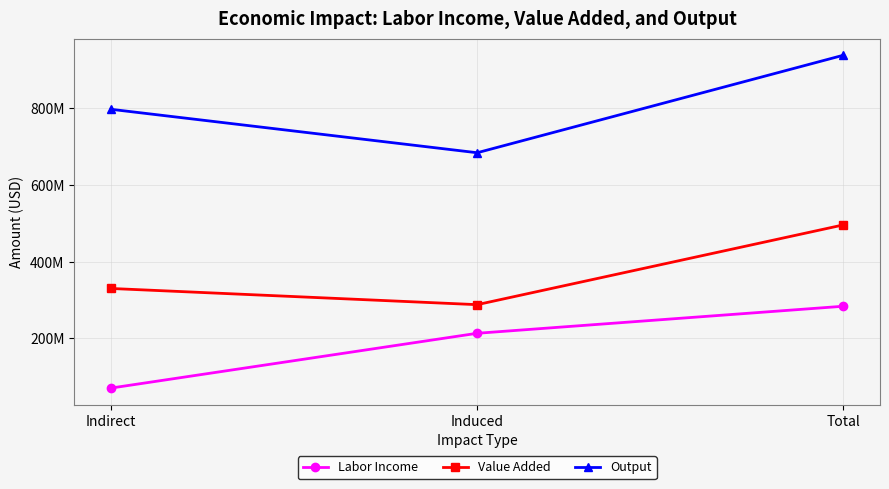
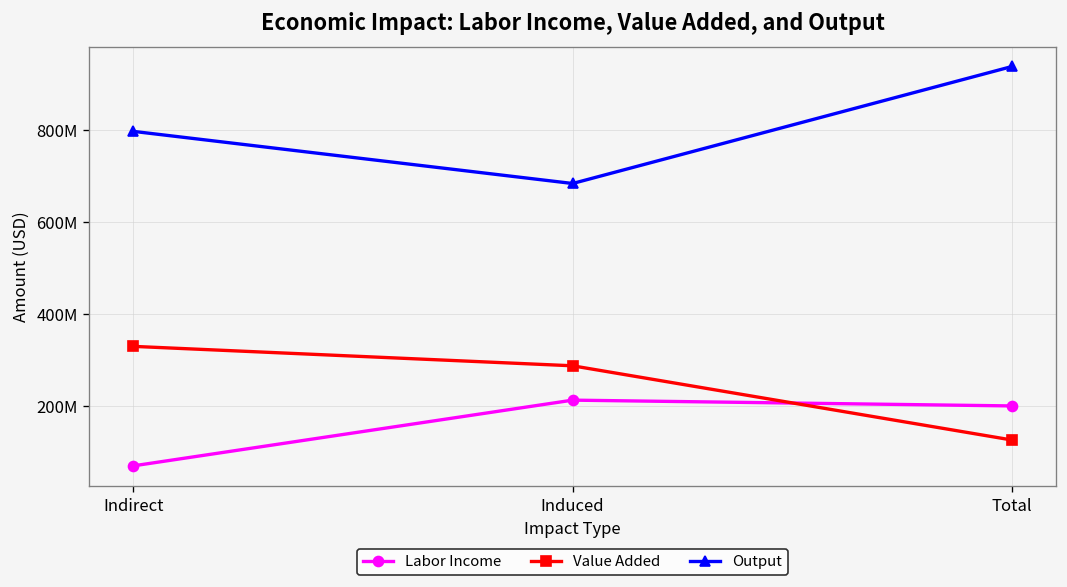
Labor Income, Total: 280000000 -> 200000000
Value Added, Total: 500000000 -> 130000000
